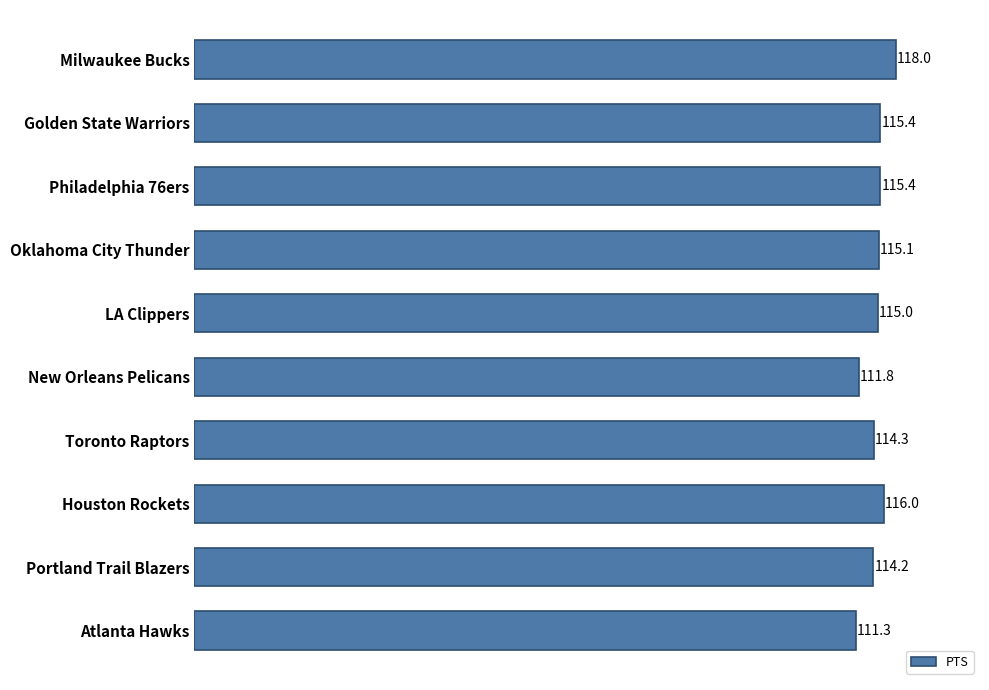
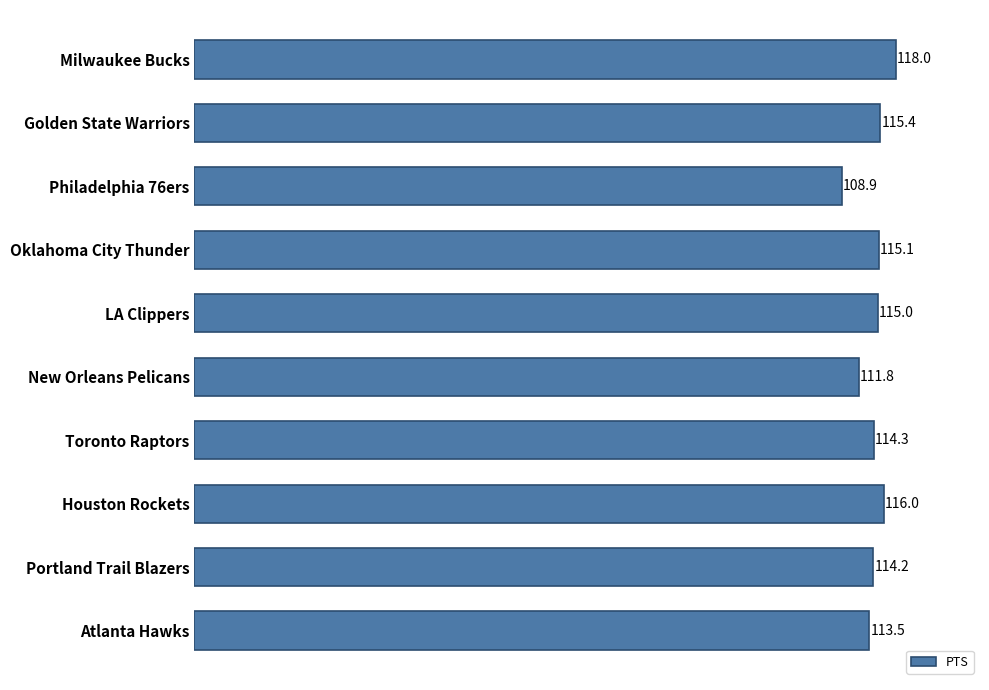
Philadelphia 76ers: 115.4 -> 108.9
Atlanta Hawks: 111.3 -> 113.5
